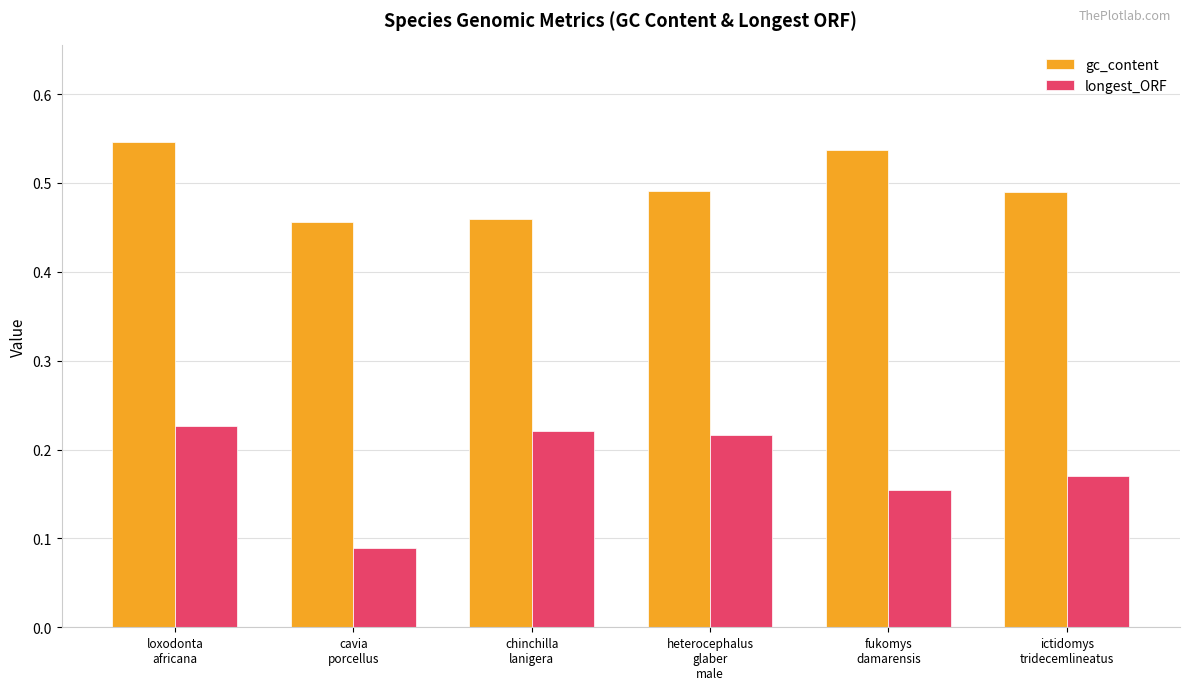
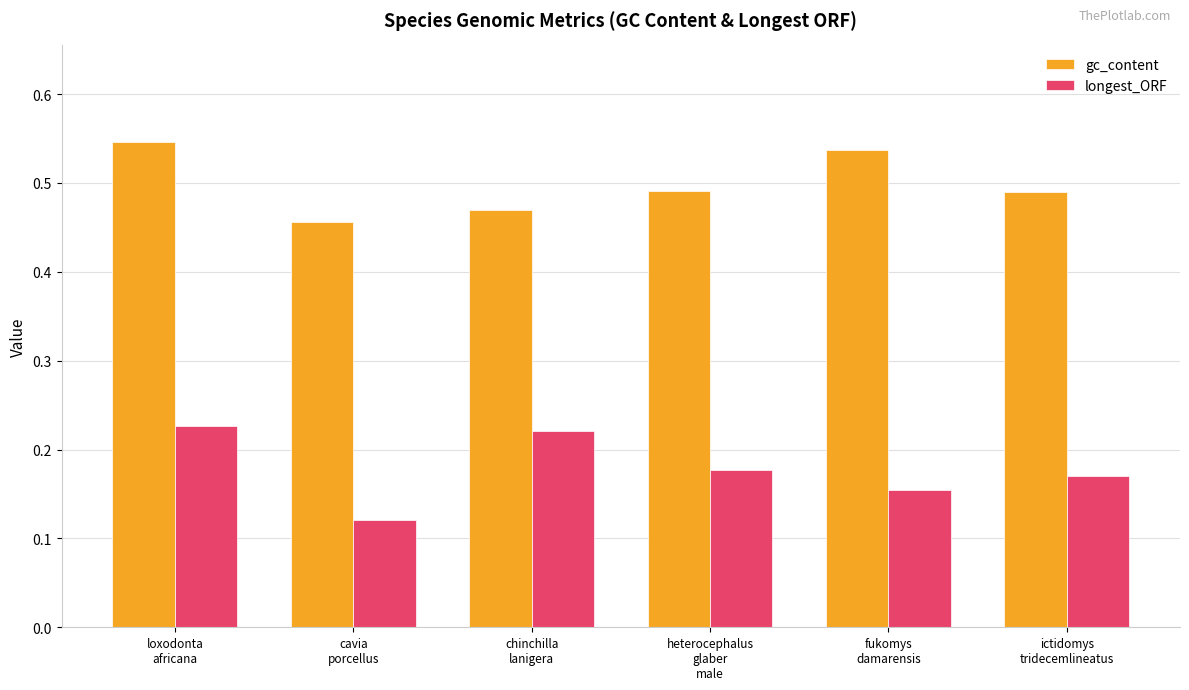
longest_ORF, cavia porcellus: 0.09 -> 0.12
gc_content, chinchilla lanigera: 0.46 -> 0.47
longest_ORF, heterocephalus glaber male: 0.22 -> 0.18
